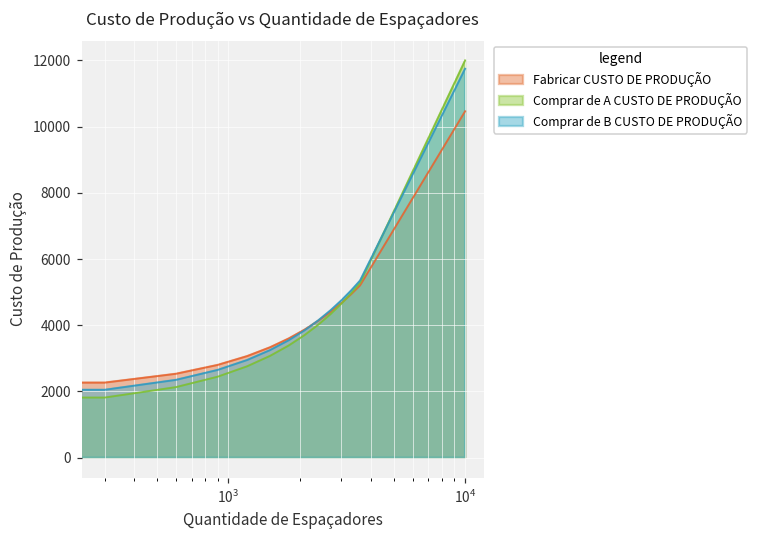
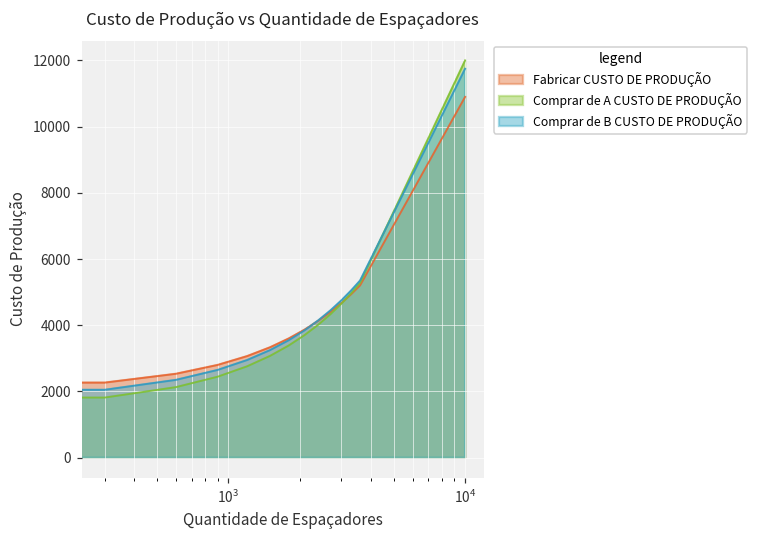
Fabricar CUSTO DE PRODUÇÃO, 10^4: 10500 -> 10900
